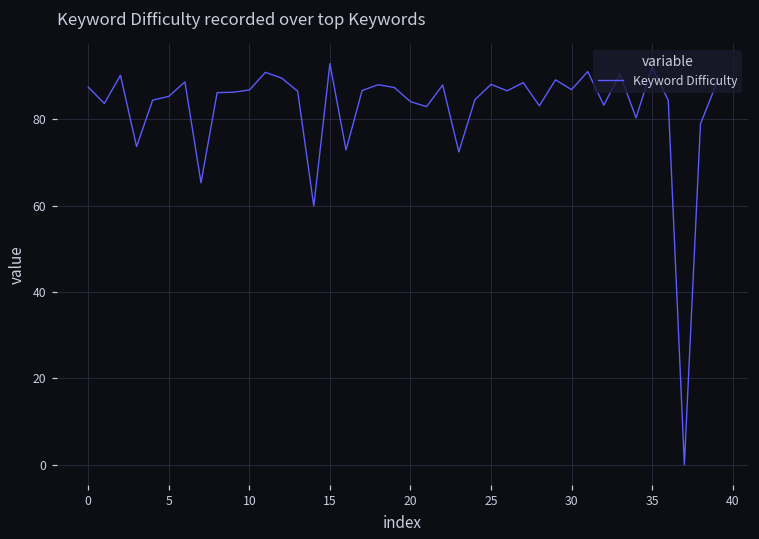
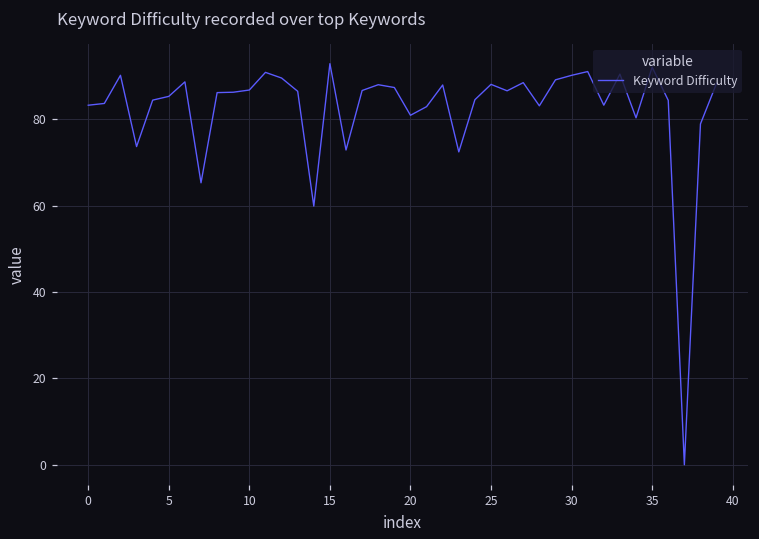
0: 87 -> 83
20: 84 -> 81
30: 87 -> 90
